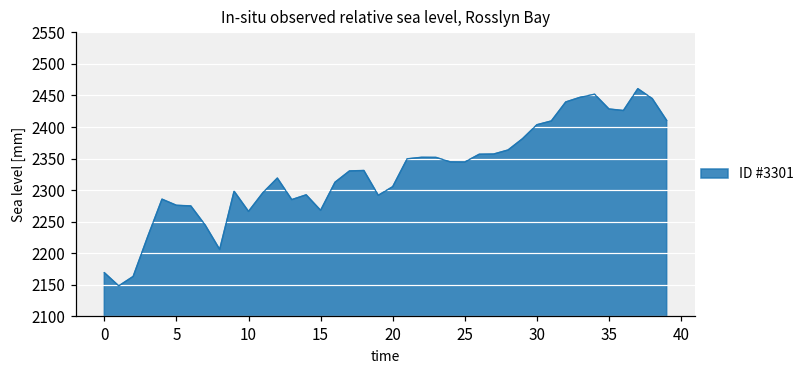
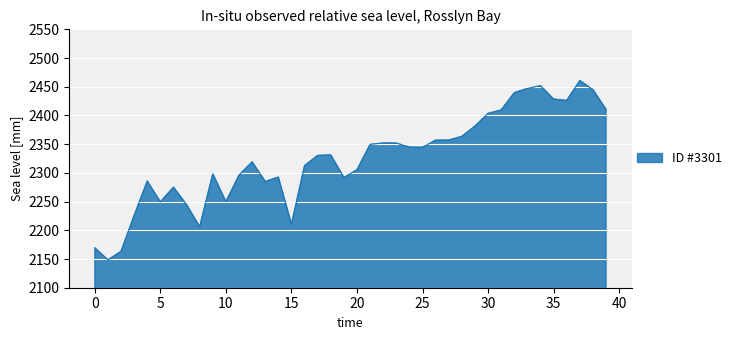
5: 2280 -> 2250
10: 2270 -> 2250
15: 2270 -> 2210
